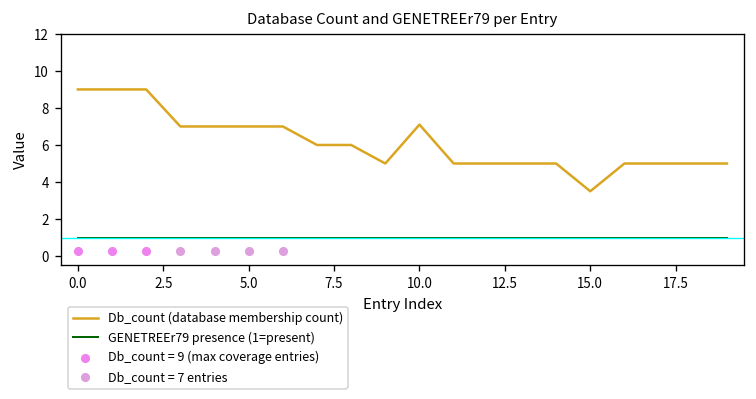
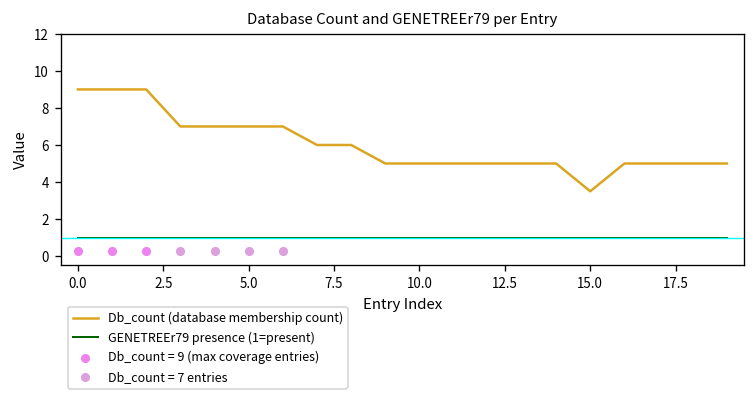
Db_count (database membership count), 10.0: 7.1 -> 5.0
